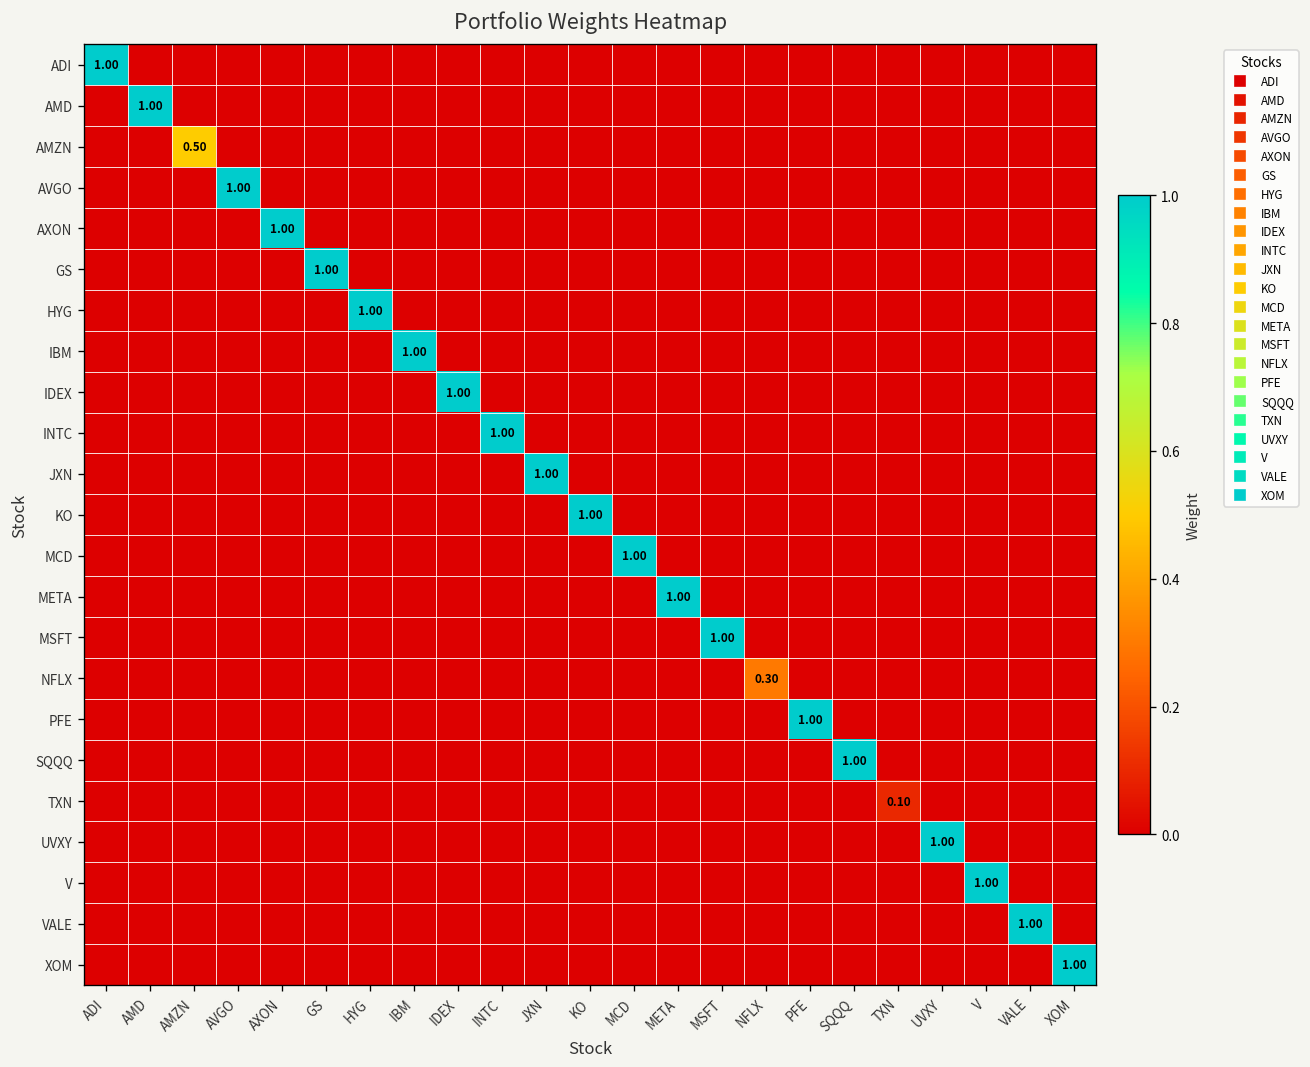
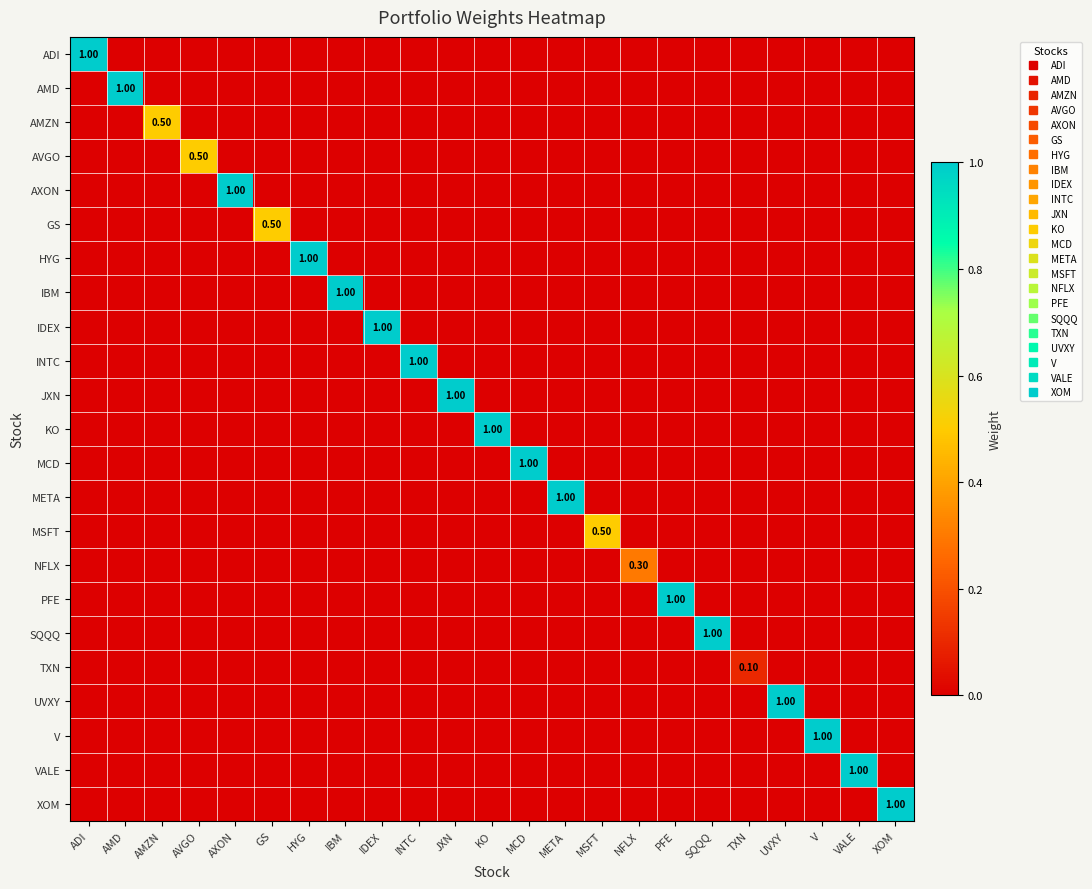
AVGO, AVGO: 1.00 -> 0.50
GS, GS: 1.00 -> 0.50
MSFT, MSFT: 1.00 -> 0.50
